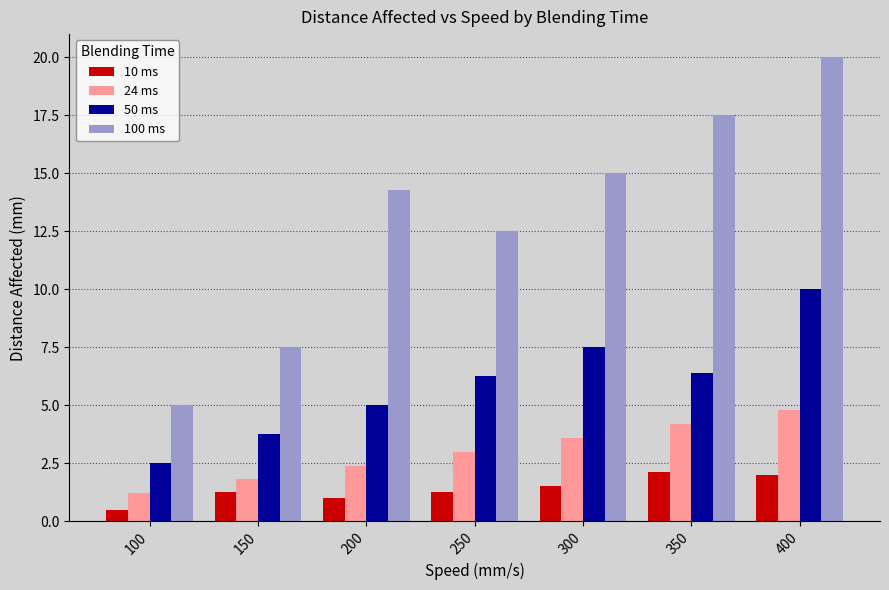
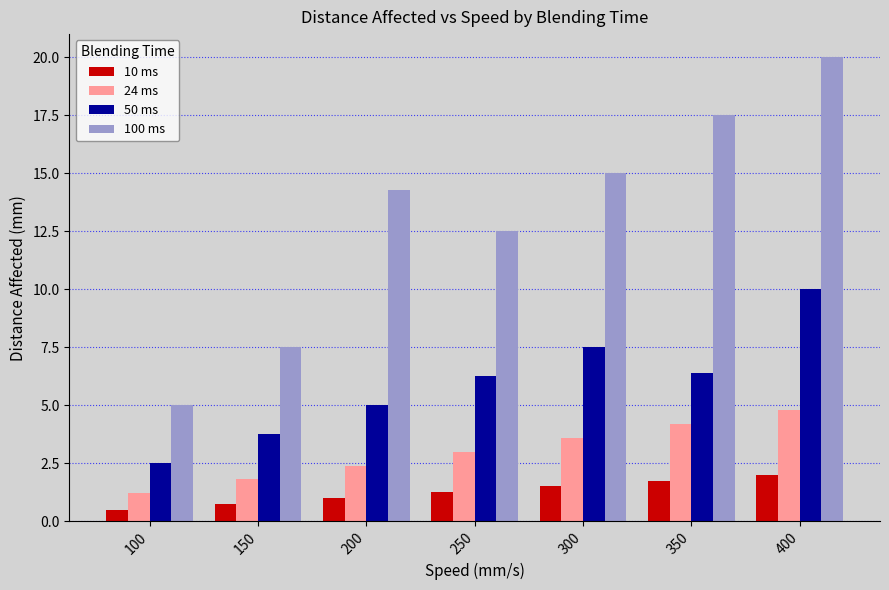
10 ms, 150: 1.3 -> 0.8
10 ms, 350: 2.1 -> 1.8
